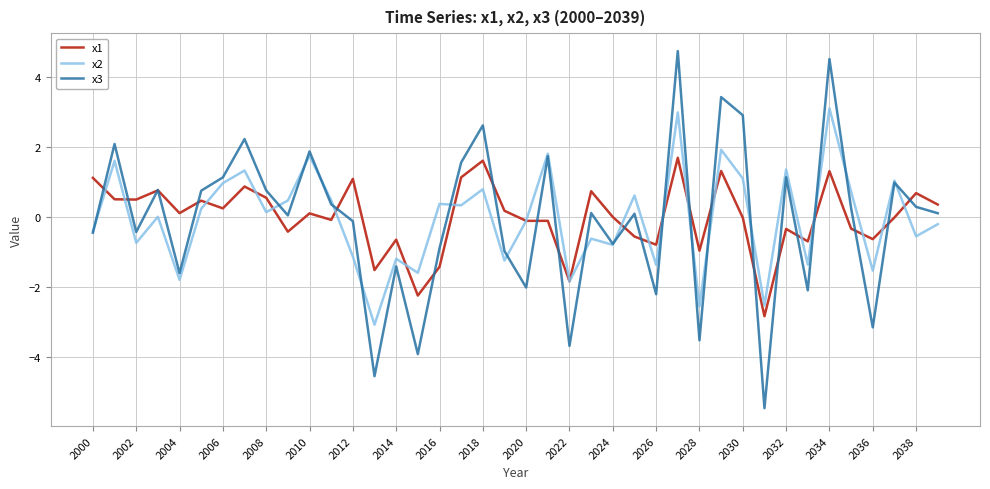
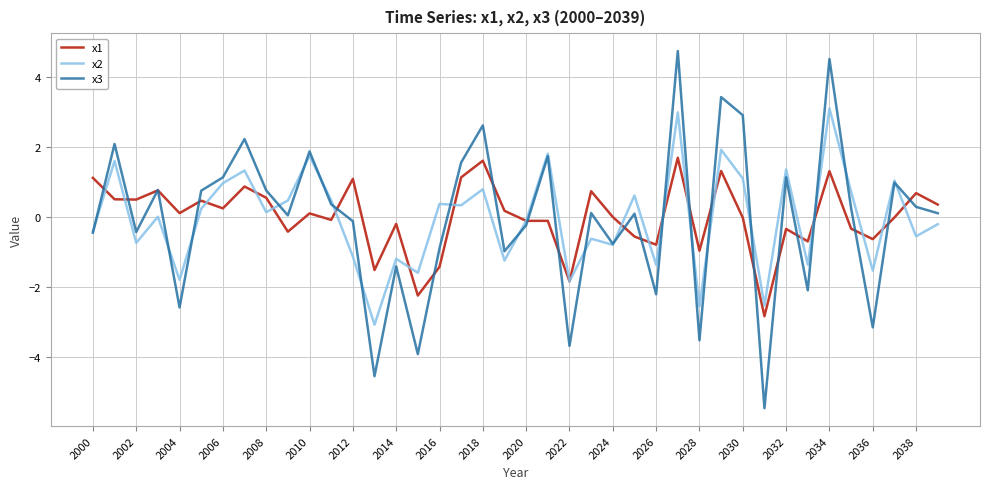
x3, 2004: -1.6 -> -2.6
x1, 2014: -0.6 -> -0.2
x3, 2020: -2.0 -> -0.2
